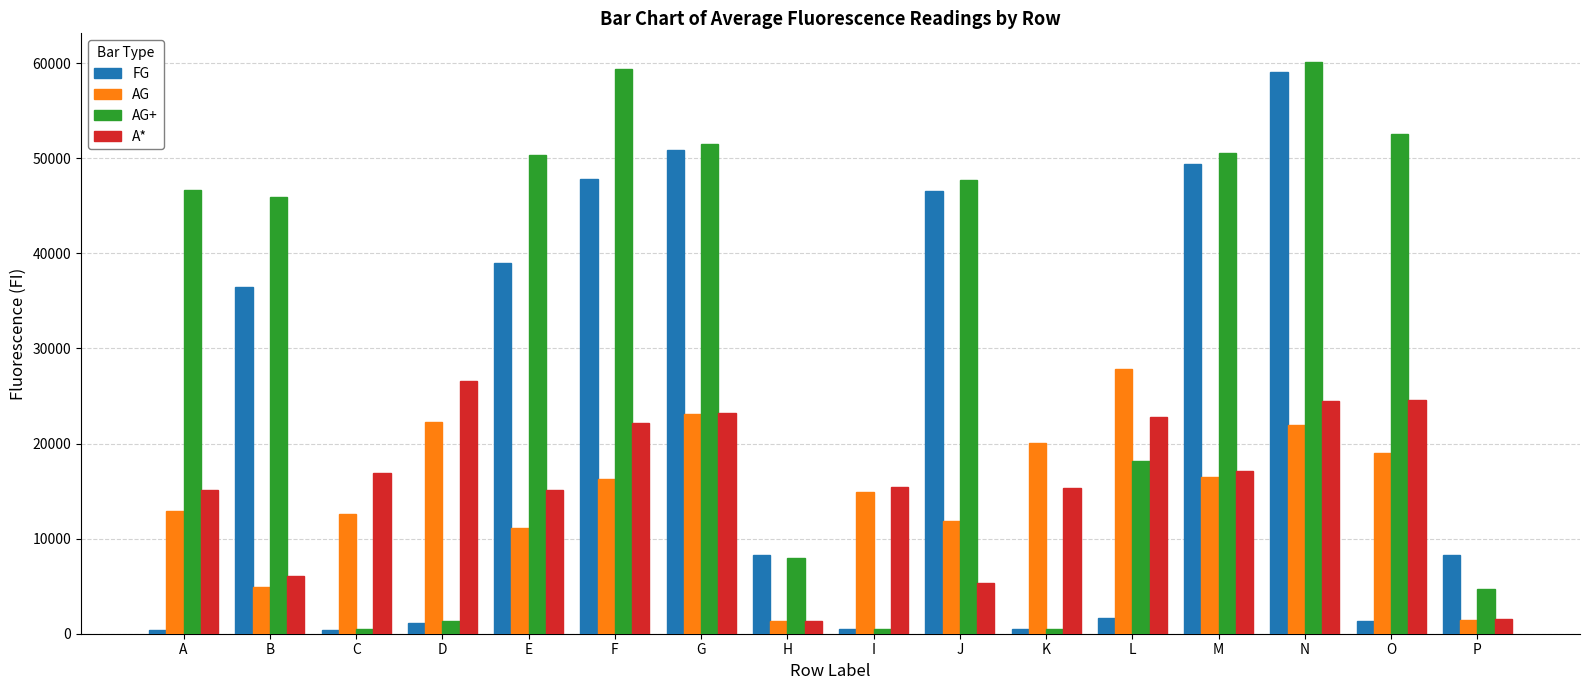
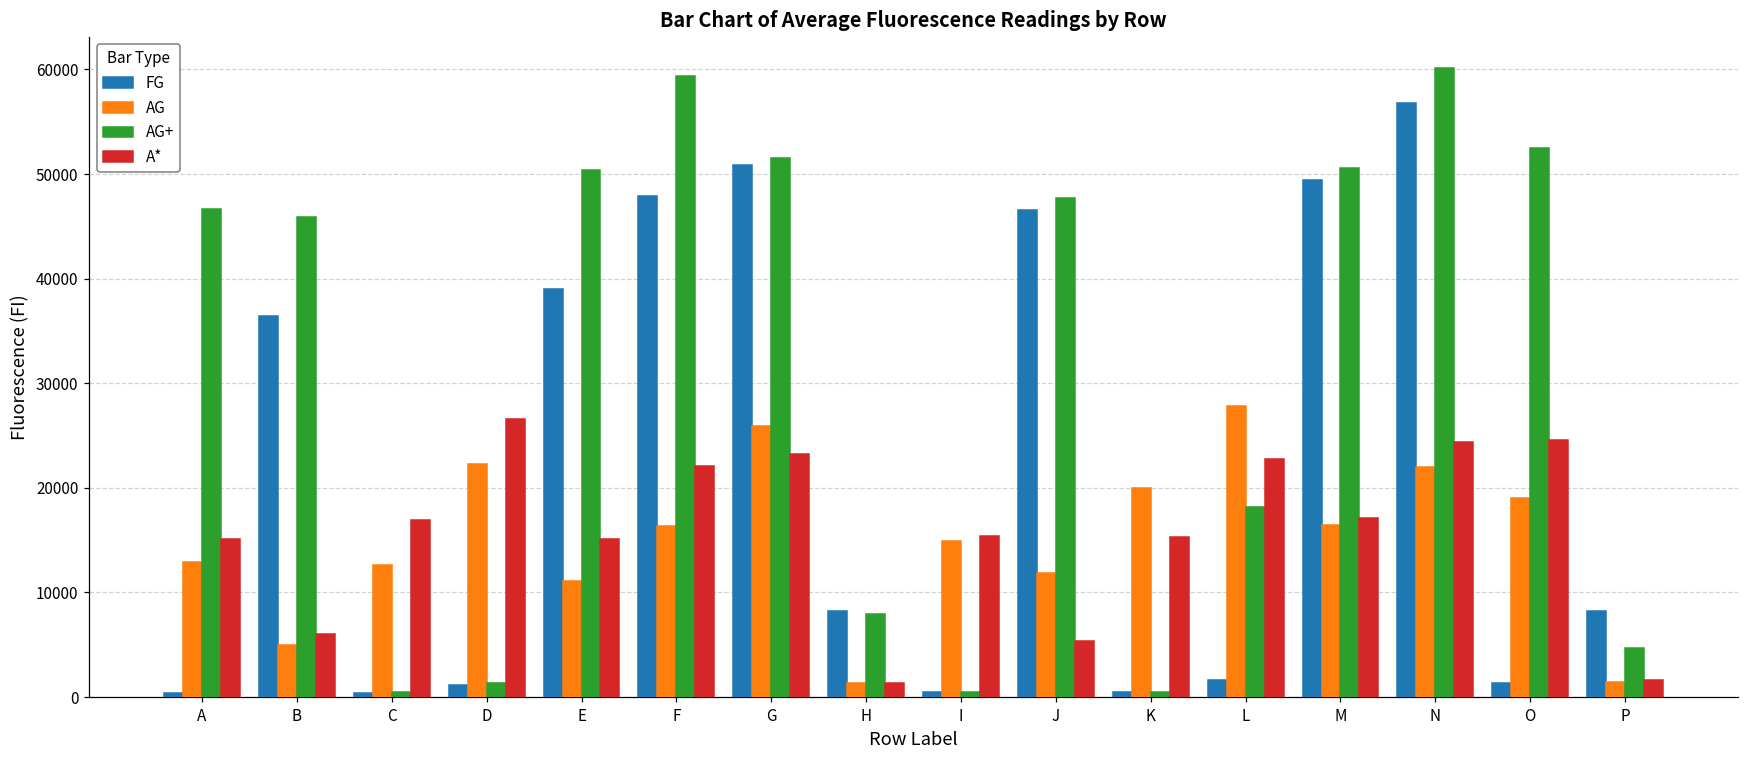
AG, G: 23000 -> 26000
FG, N: 59000 -> 57000
